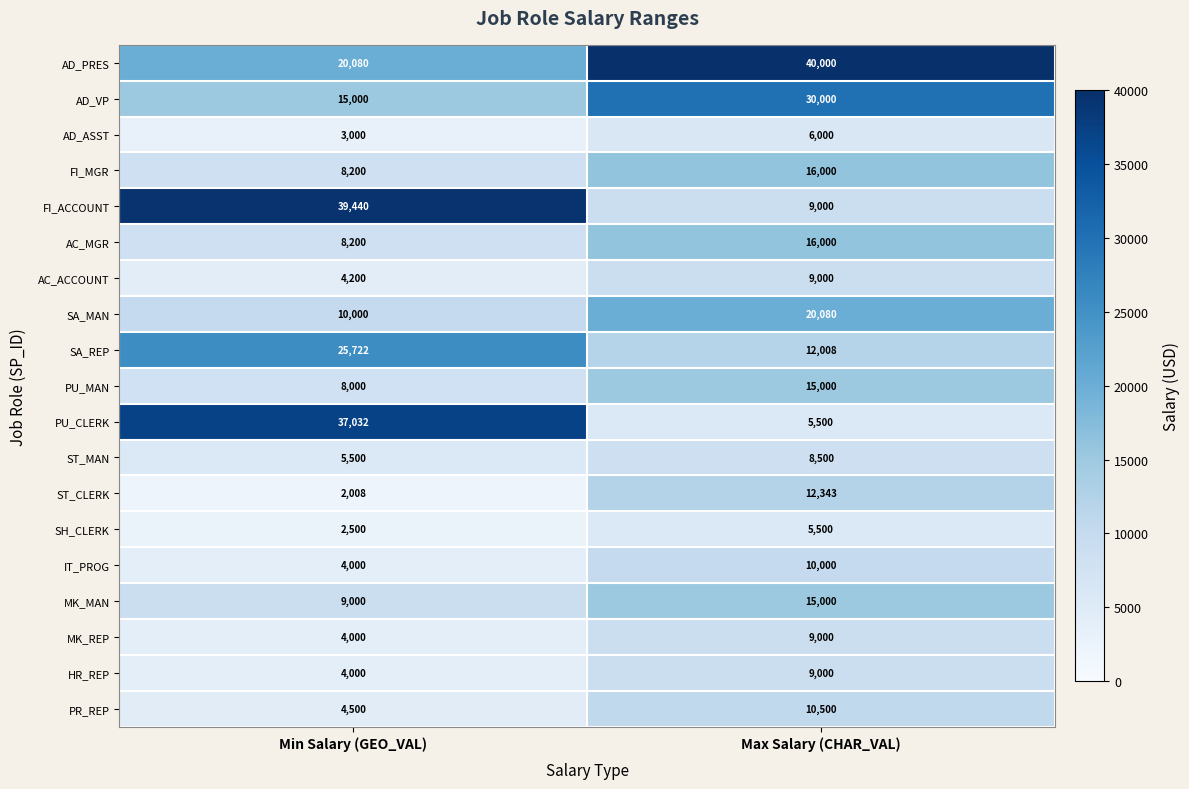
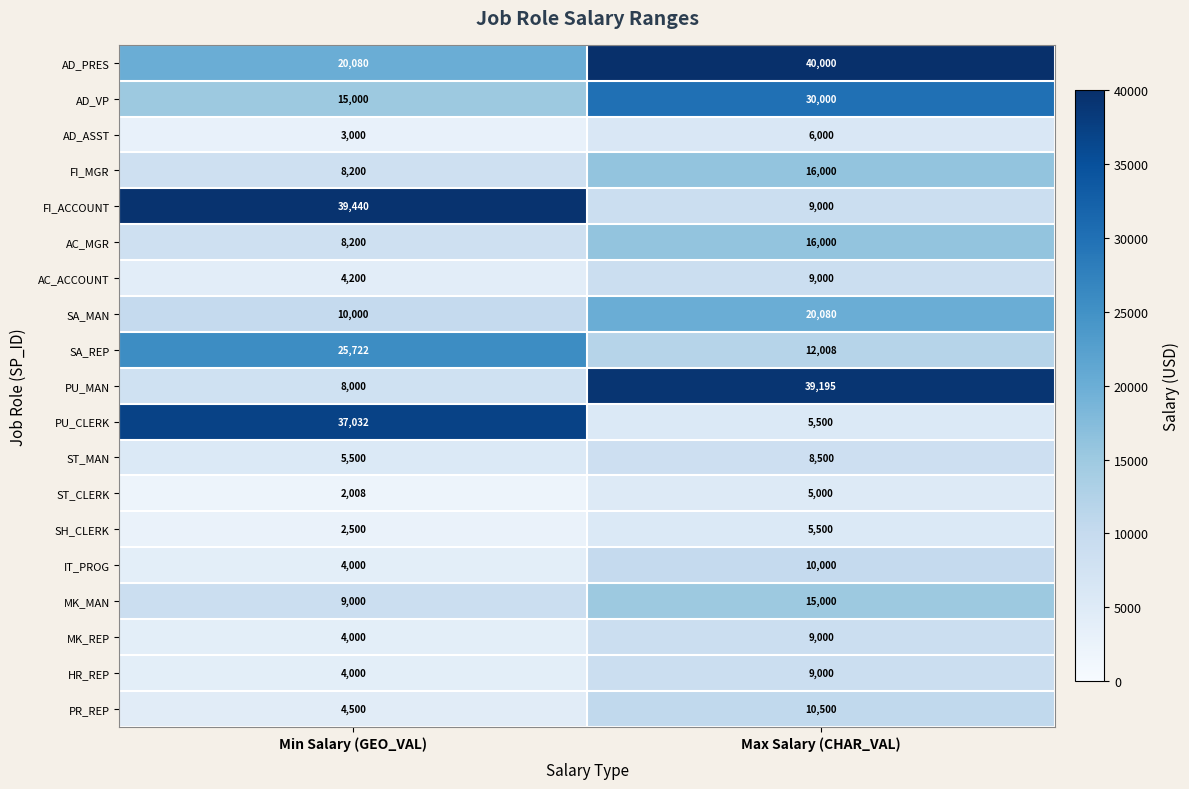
PU_MAN, Max Salary (CHAR_VAL): 15,000 -> 39,195
ST_CLERK, Max Salary (CHAR_VAL): 12,343 -> 5,000
